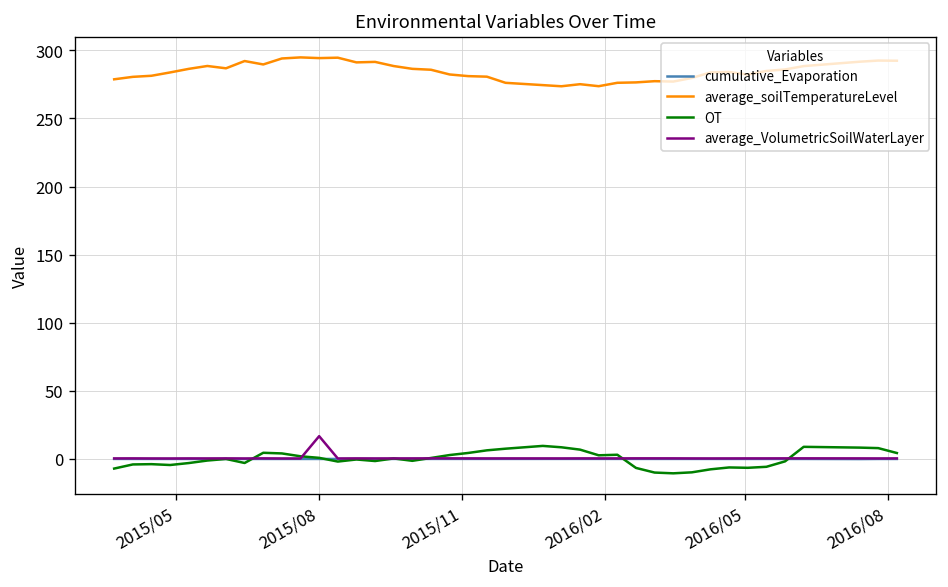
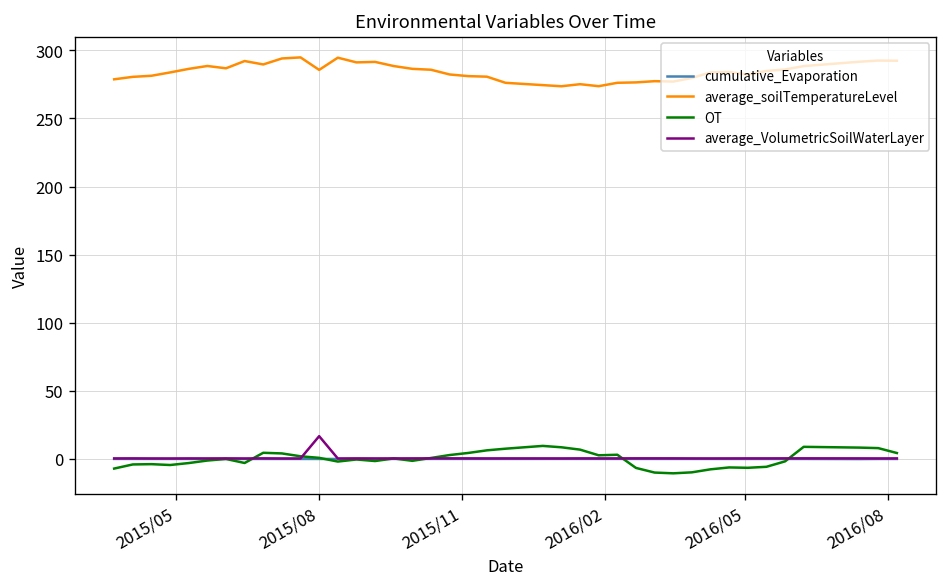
average_soilTemperatureLevel, 2015/08: 294 -> 286
